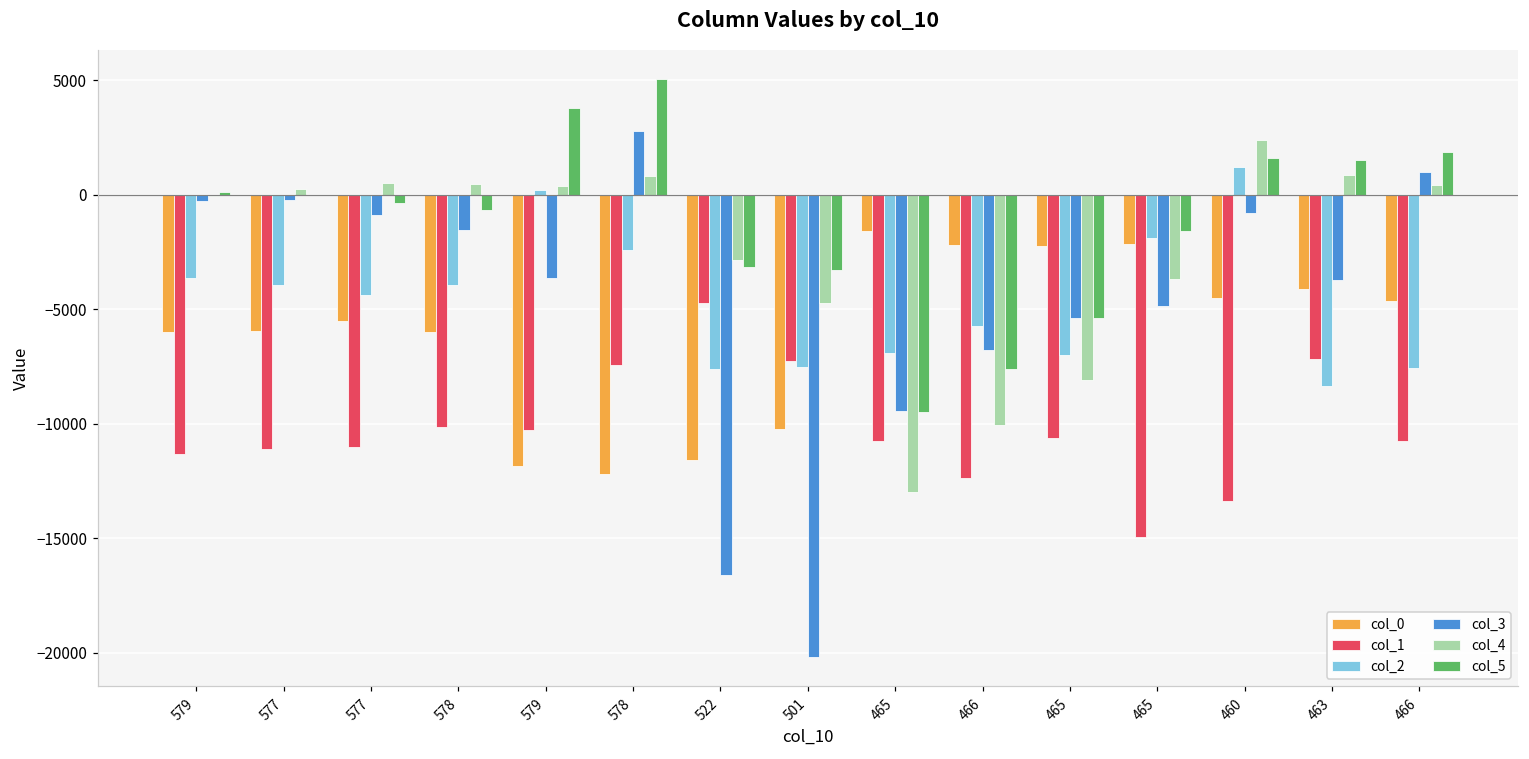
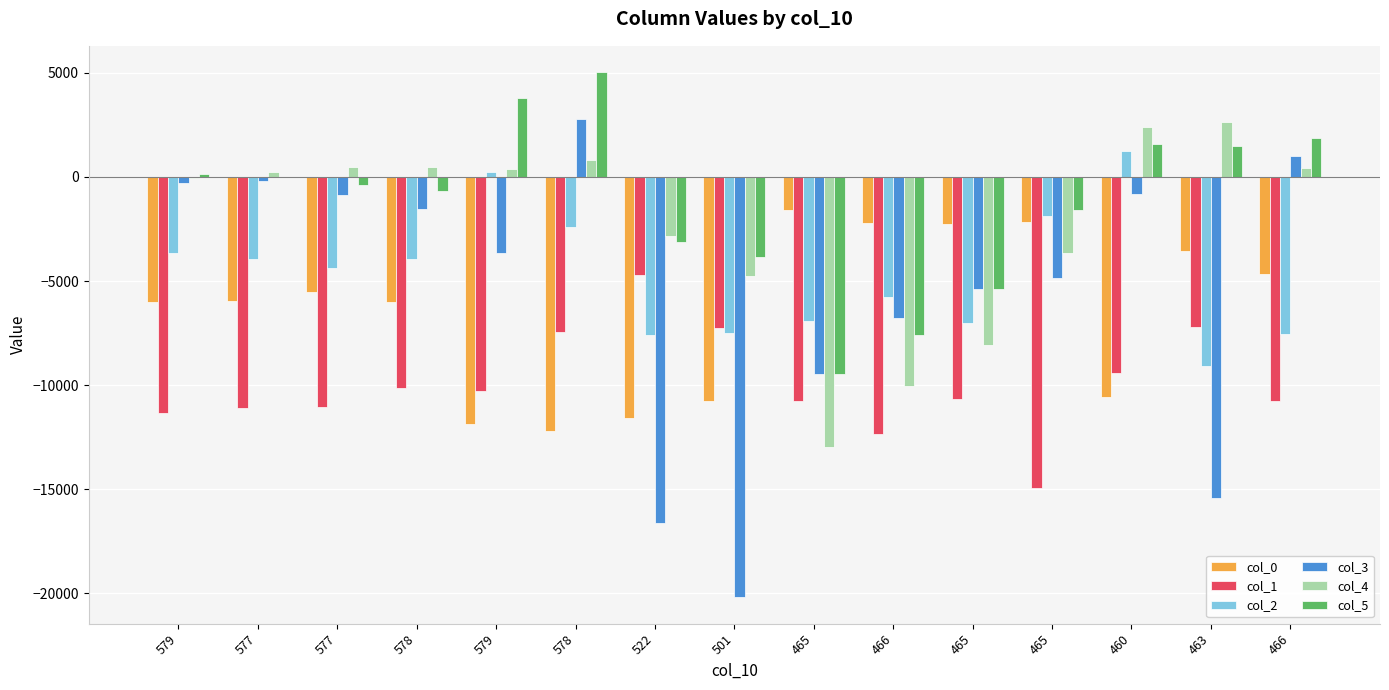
col_0, 501: -10200 -> -10800
col_5, 501: -3300 -> -3900
col_0, 460: -4500 -> -10600
col_1, 460: -13400 -> -9400
col_0, 463: -4100 -> -3600
col_2, 463: -8300 -> -9100
col_3, 463: -3800 -> -15400
col_4, 463: 900 -> 2700
